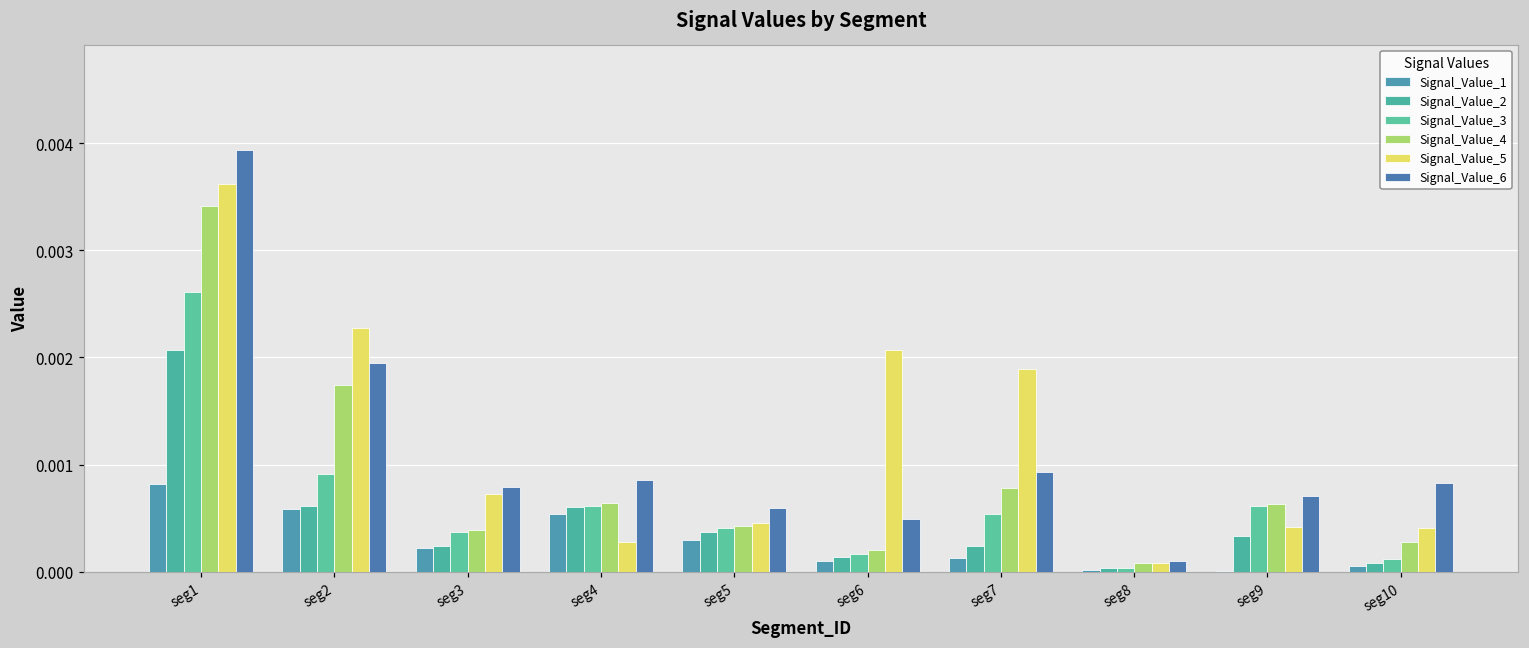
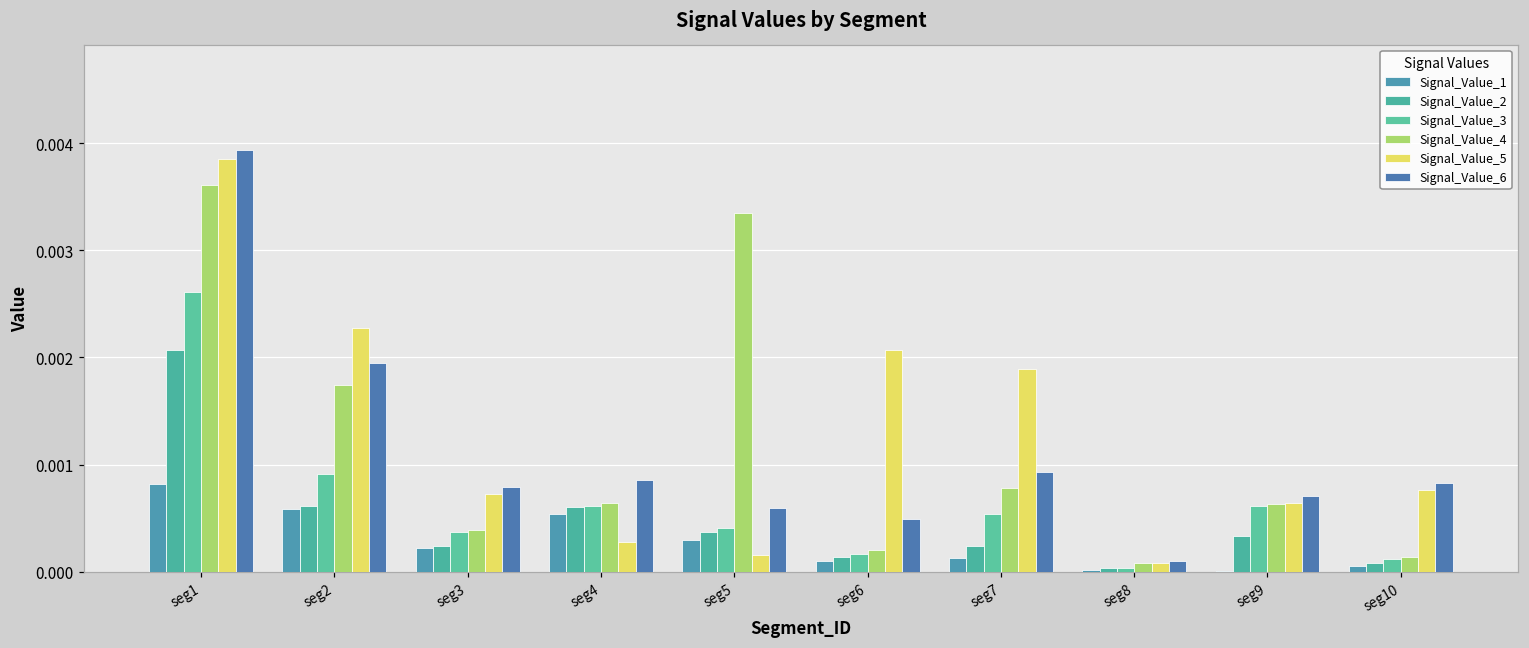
Signal_Value_4, seg1: 0.0034 -> 0.0036
Signal_Value_5, seg1: 0.0036 -> 0.0039
Signal_Value_4, seg5: 0.0004 -> 0.0033
Signal_Value_5, seg5: 0.0005 -> 0.0002
Signal_Value_5, seg9: 0.0004 -> 0.0006
Signal_Value_4, seg10: 0.0003 -> 0.0001
Signal_Value_5, seg10: 0.0004 -> 0.0008
